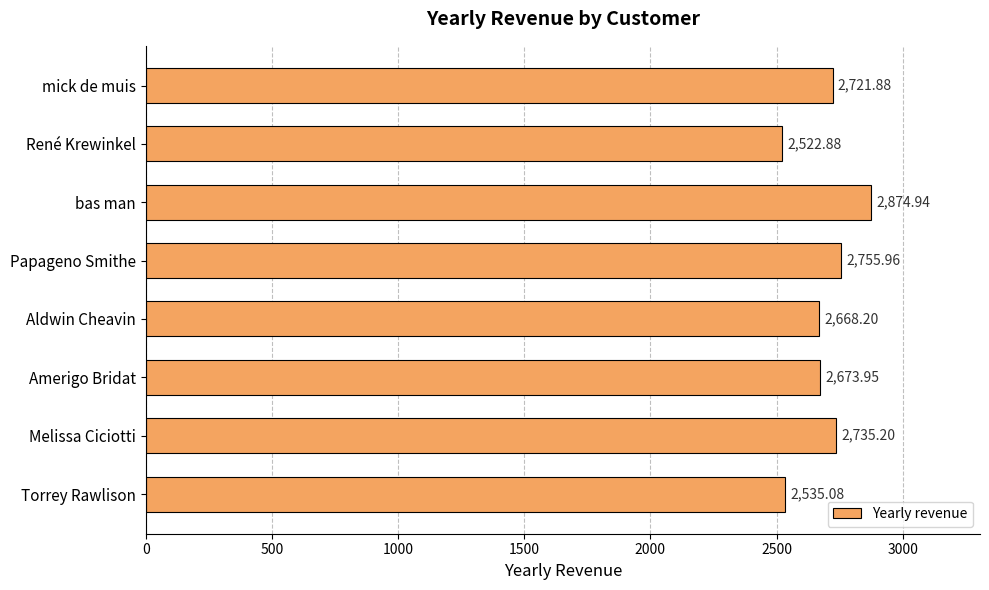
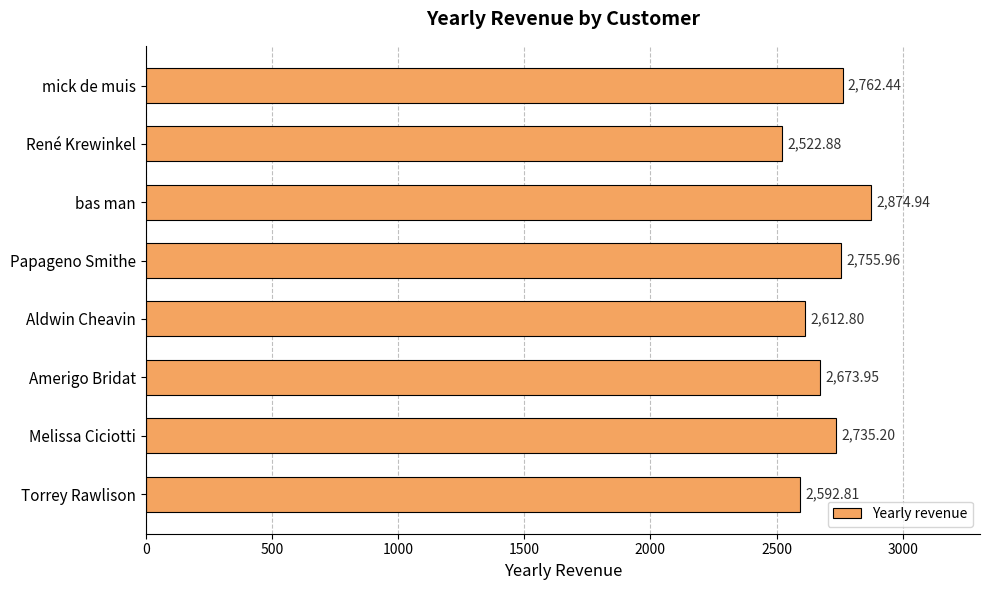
mick de muis: 2,721.88 -> 2,762.44
Aldwin Cheavin: 2,668.20 -> 2,612.80
Torrey Rawlison: 2,535.08 -> 2,592.81
